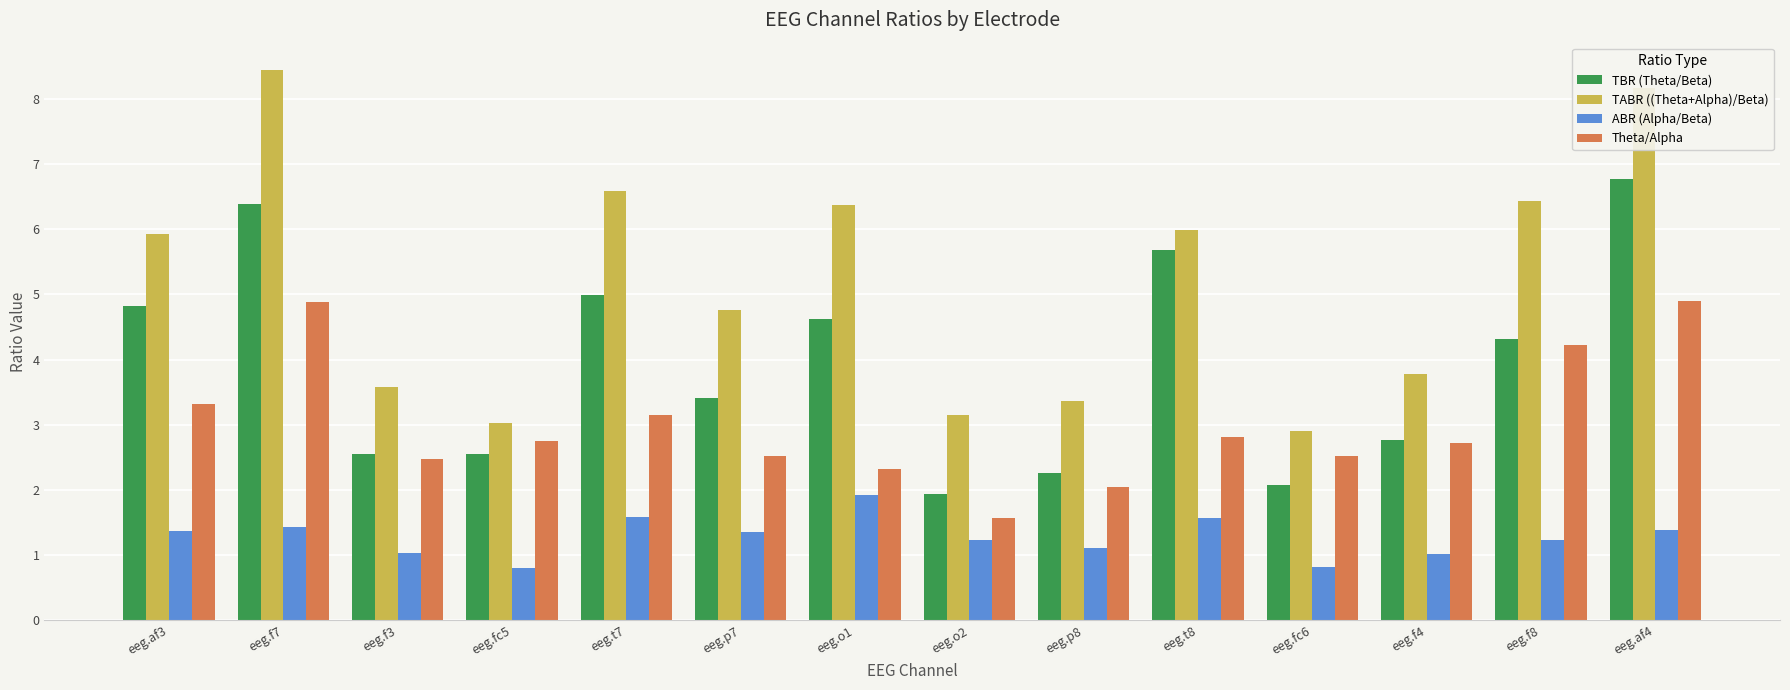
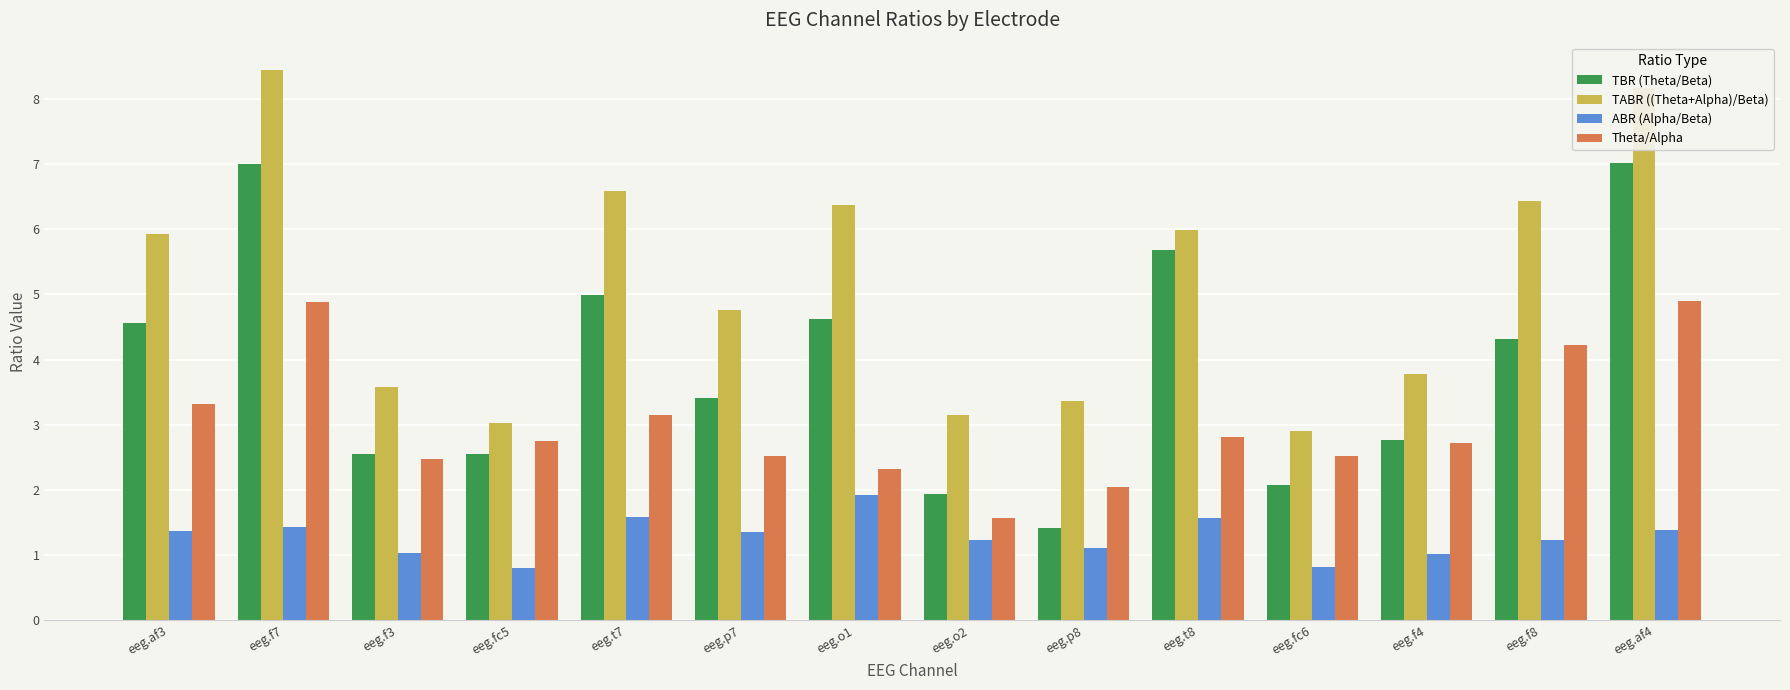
TBR (Theta/Beta), eeg.af3: 4.8 -> 4.6
TBR (Theta/Beta), eeg.f7: 6.4 -> 7.0
TBR (Theta/Beta), eeg.p8: 2.3 -> 1.4
TBR (Theta/Beta), eeg.af4: 6.8 -> 7.0
